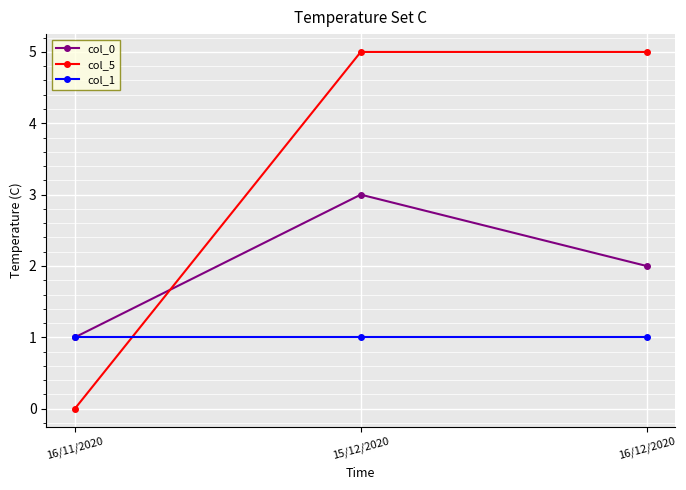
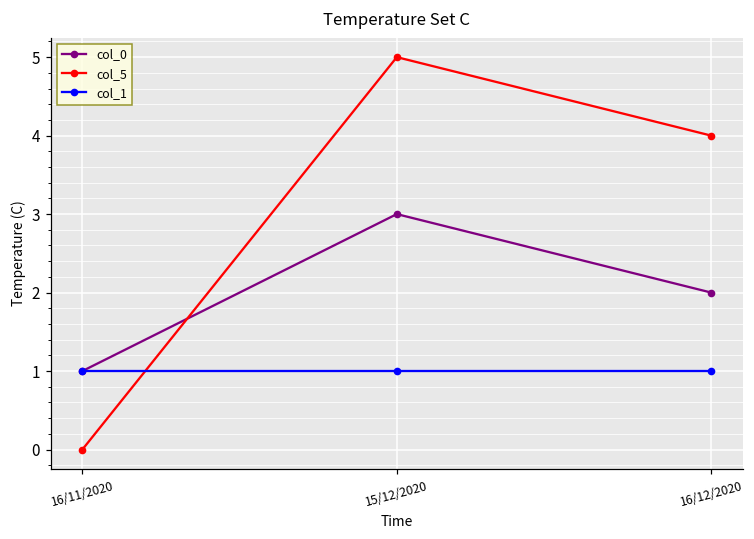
col_5, 16/12/2020: 5 -> 4
